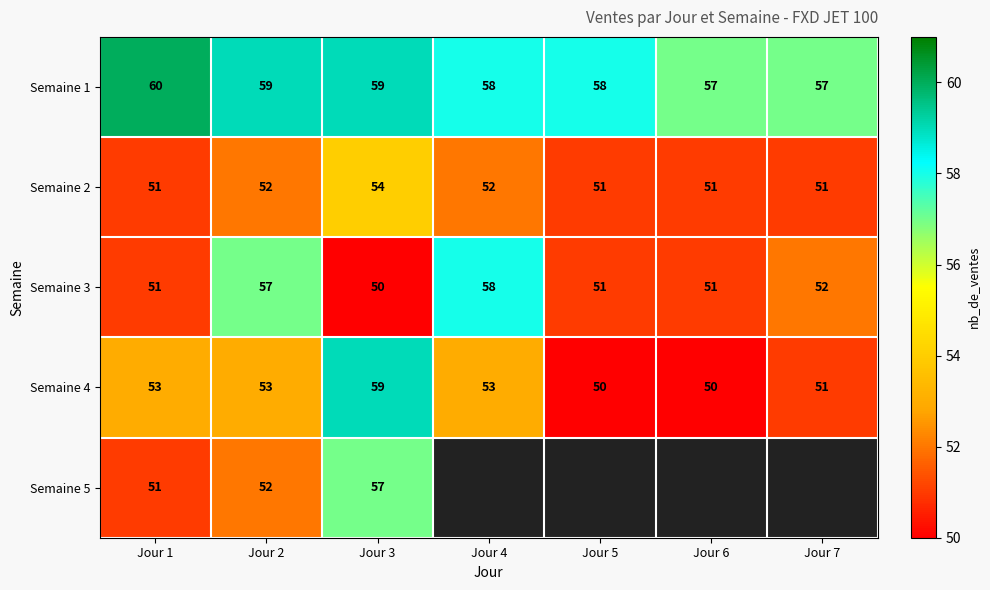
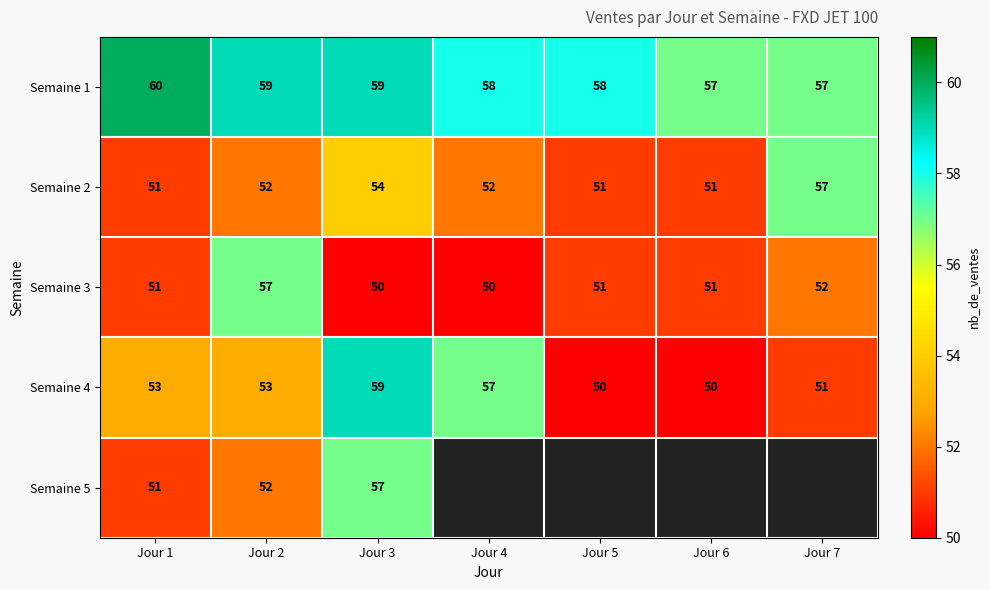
Semaine 2, Jour 7: 51 -> 57
Semaine 3, Jour 4: 58 -> 50
Semaine 4, Jour 4: 53 -> 57
